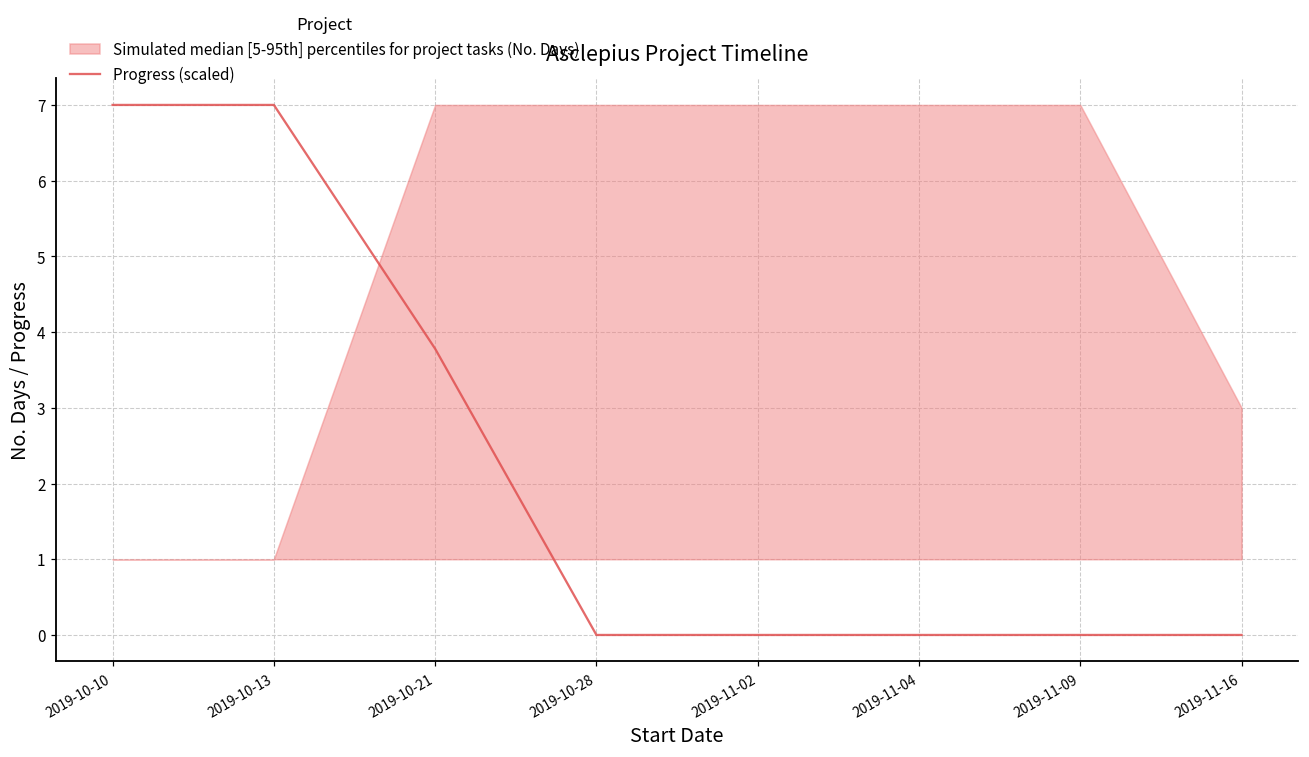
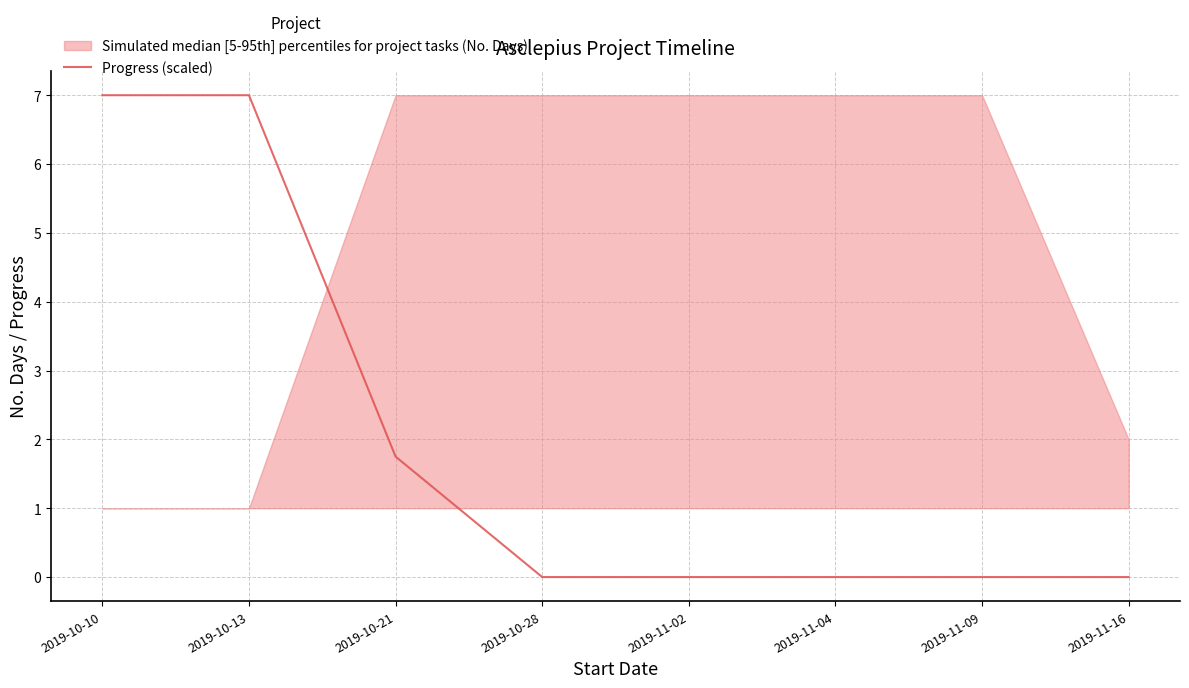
Progress (scaled), 2019-10-21: 3.8 -> 1.8
Simulated median [5-95th] percentiles for project tasks (No. Days), 2019-11-16: 3 -> 2
